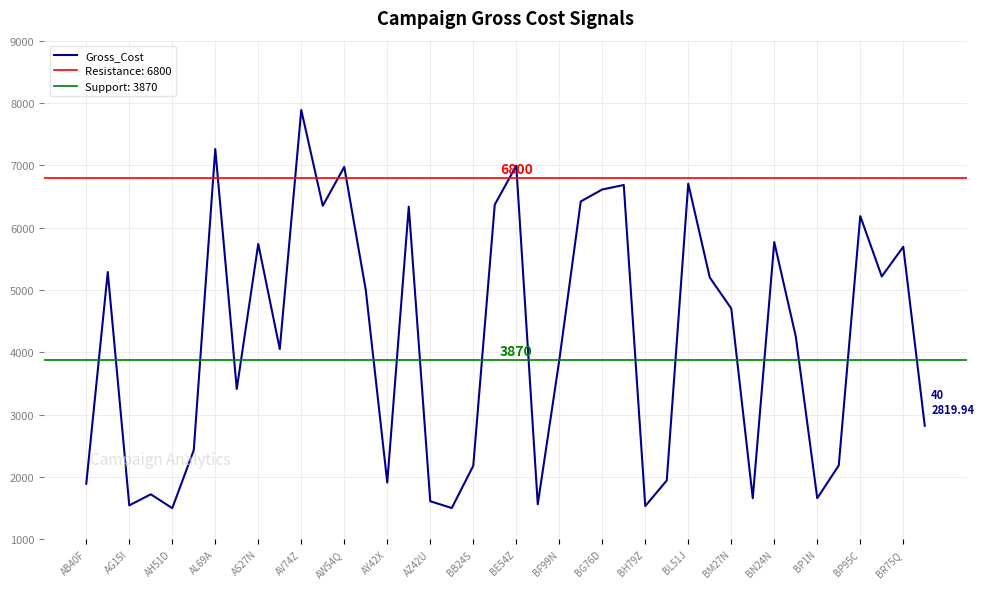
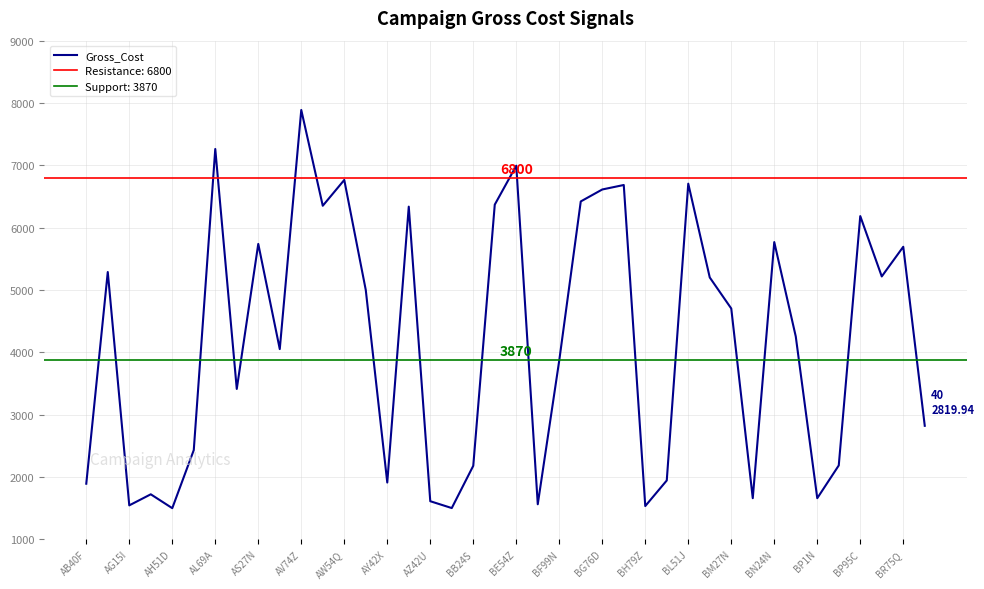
AW54Q: 7000 -> 6800
